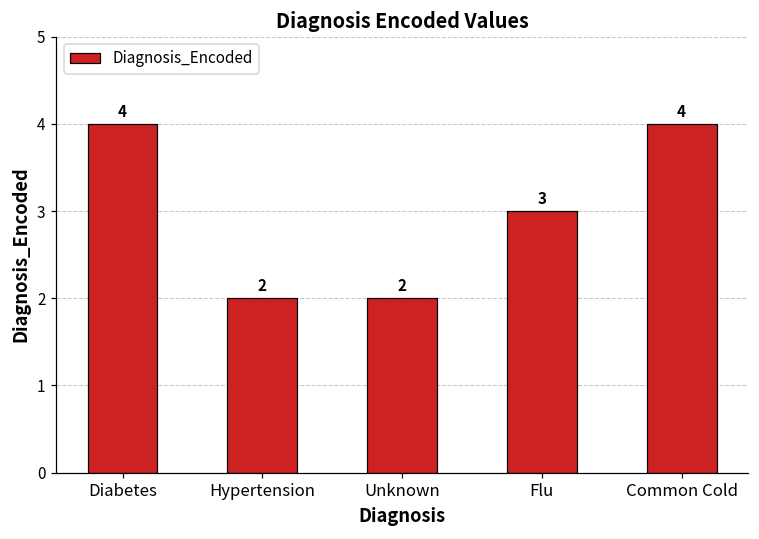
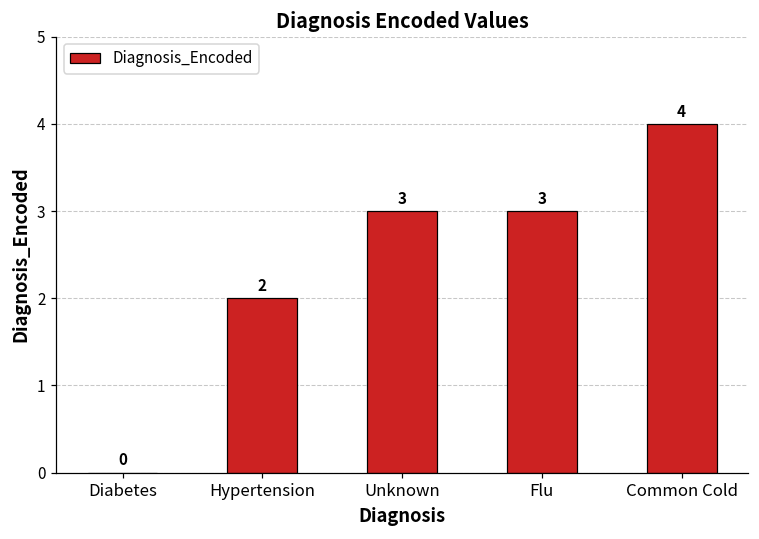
Diabetes: 4 -> 0
Unknown: 2 -> 3
